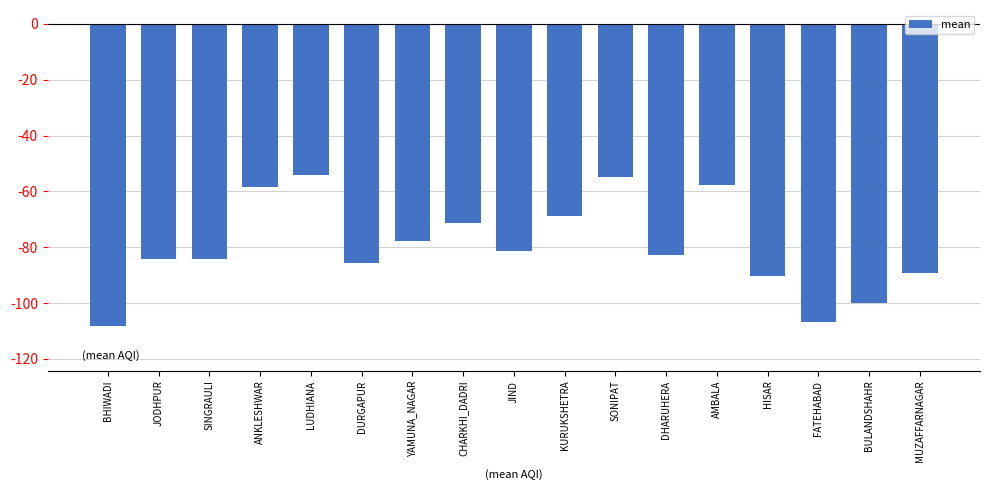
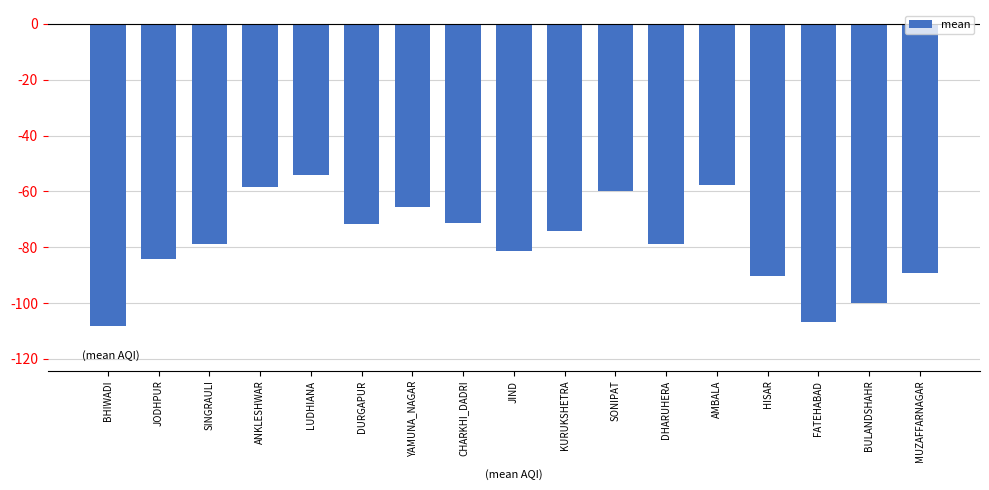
SINGRAULI: -84 -> -79
DURGAPUR: -86 -> -72
YAMUNA_NAGAR: -78 -> -66
KURUKSHETRA: -69 -> -74
SONIPAT: -55 -> -60
DHARUHERA: -83 -> -79
